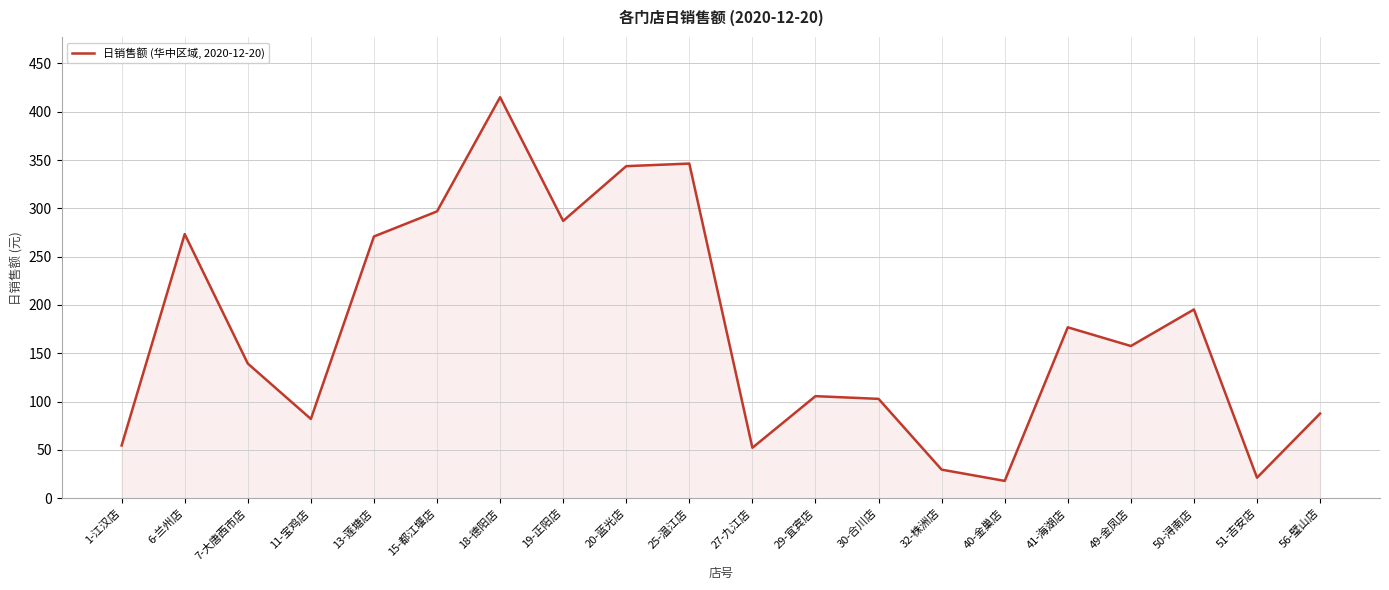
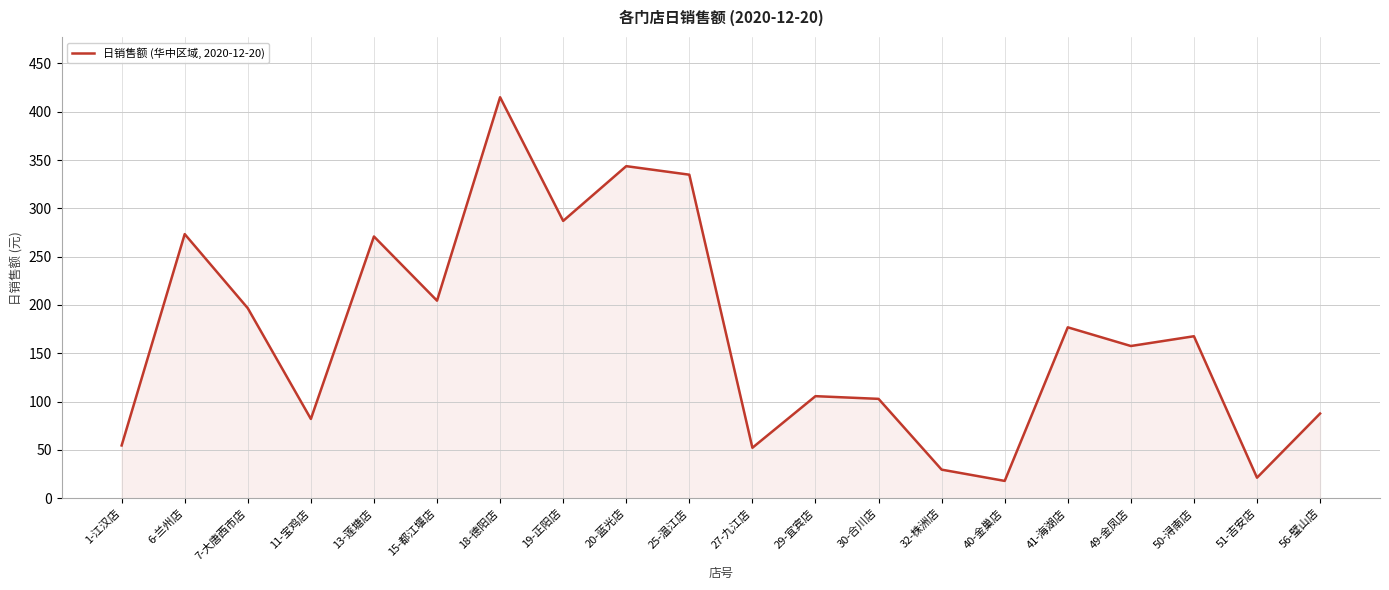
7-大唐西市店: 140 -> 200
15-都江堰店: 300 -> 200
25-温江店: 350 -> 330
50-浔南店: 200 -> 170
